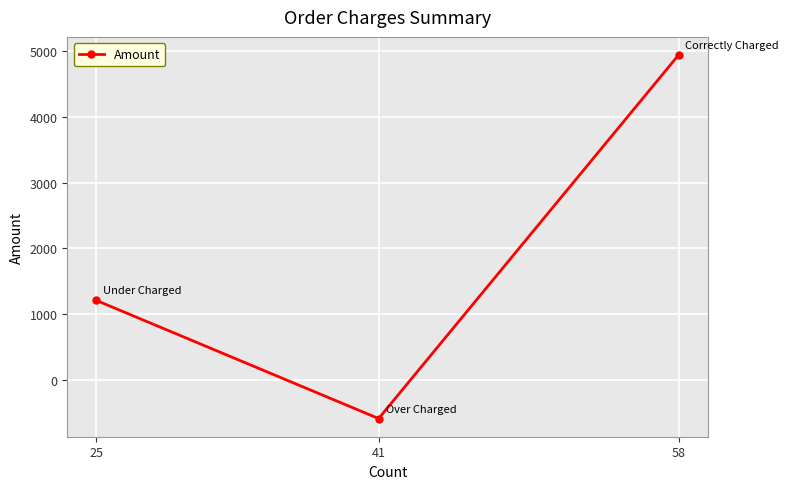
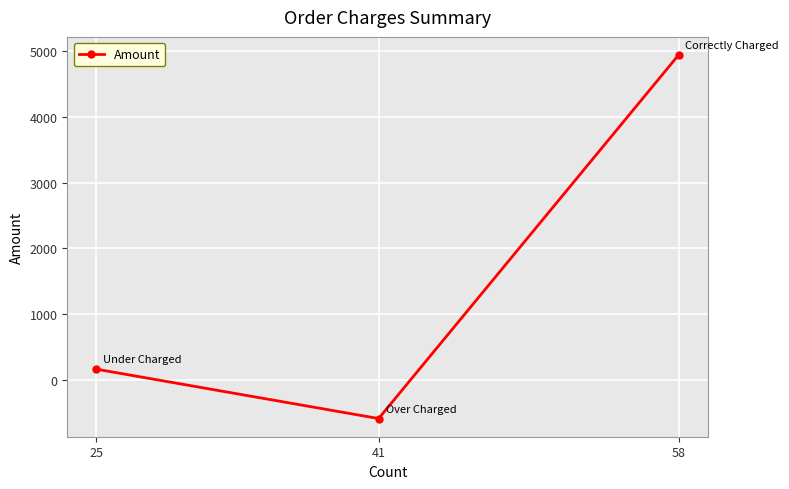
25: 1200 -> 200
